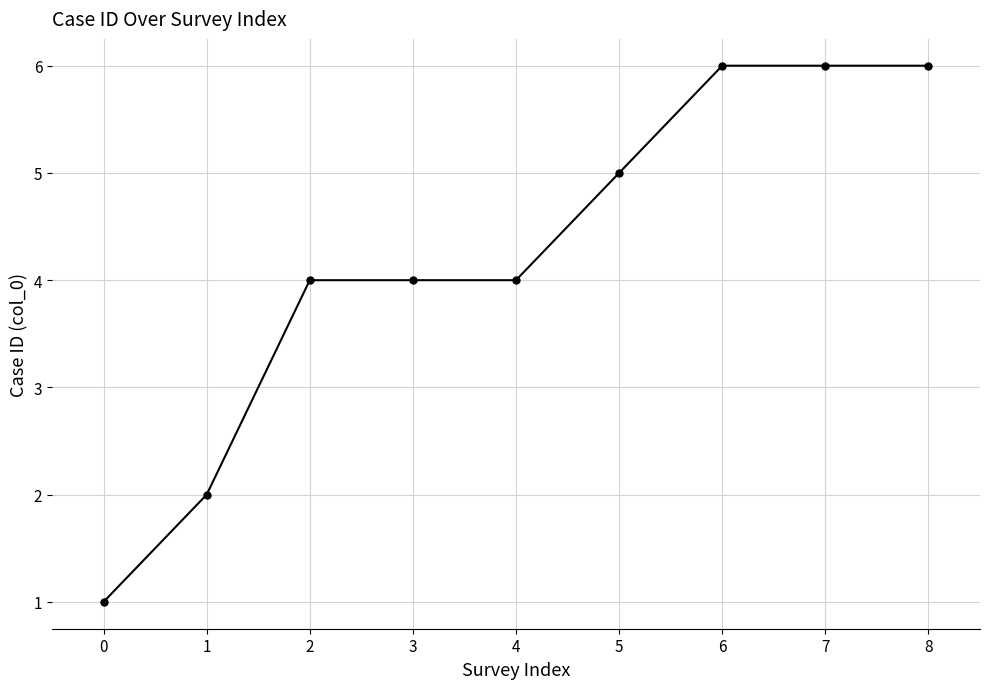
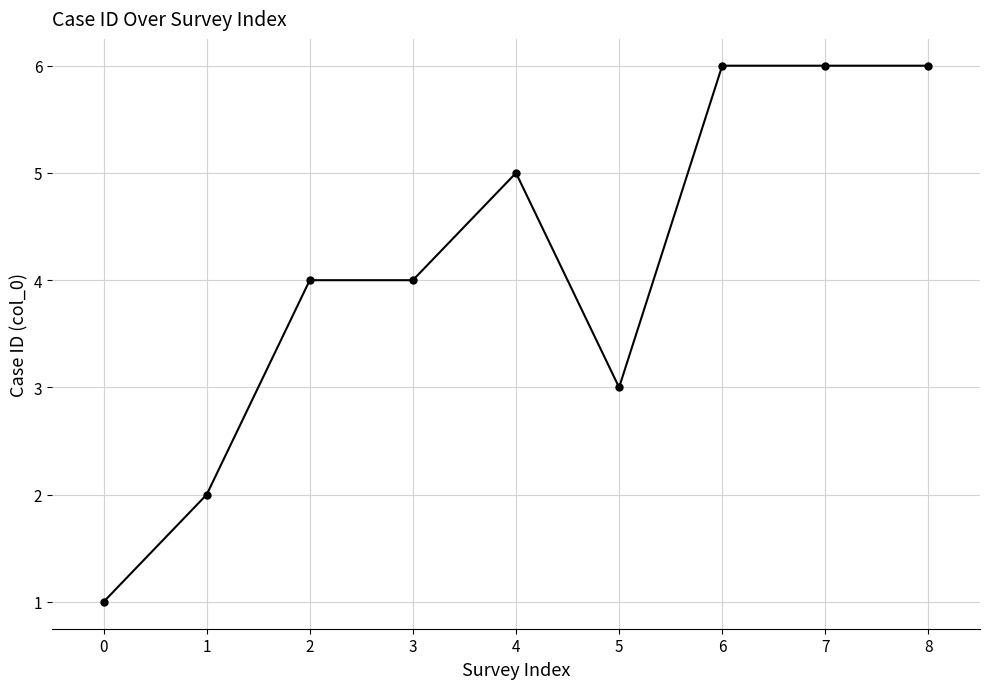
4: 4 -> 5
5: 5 -> 3
